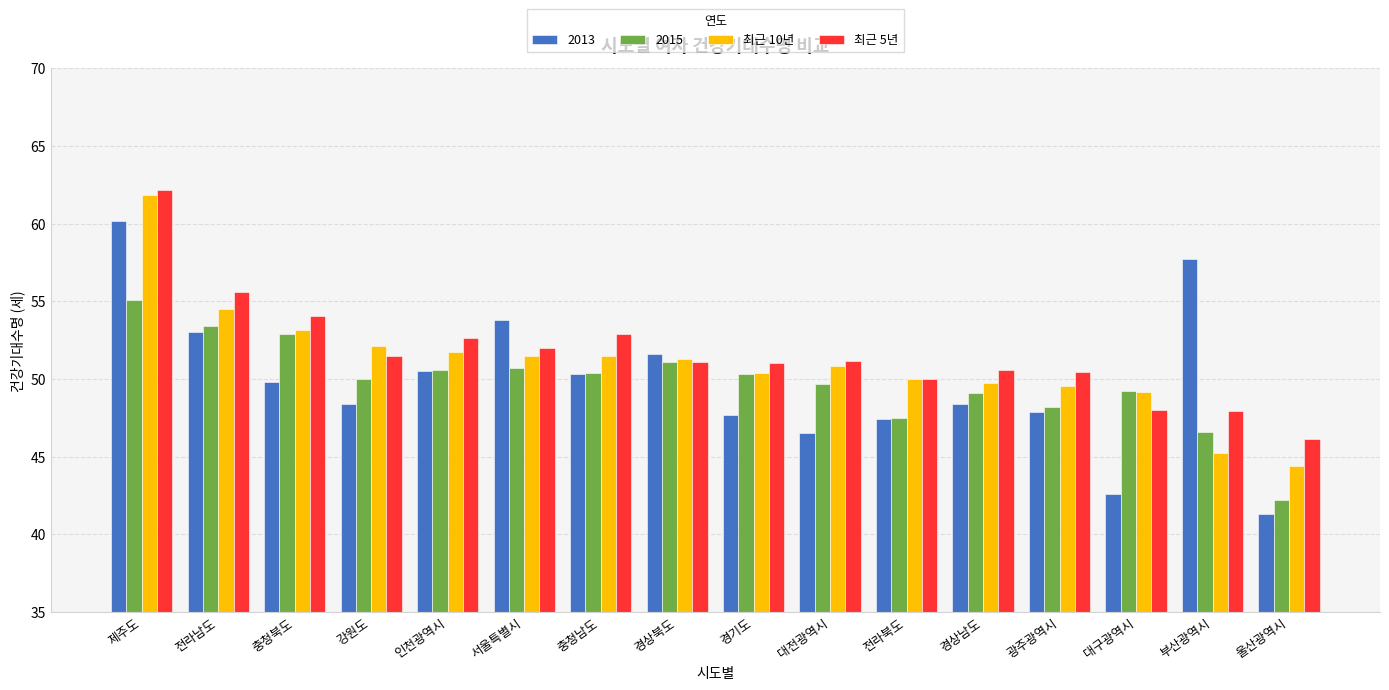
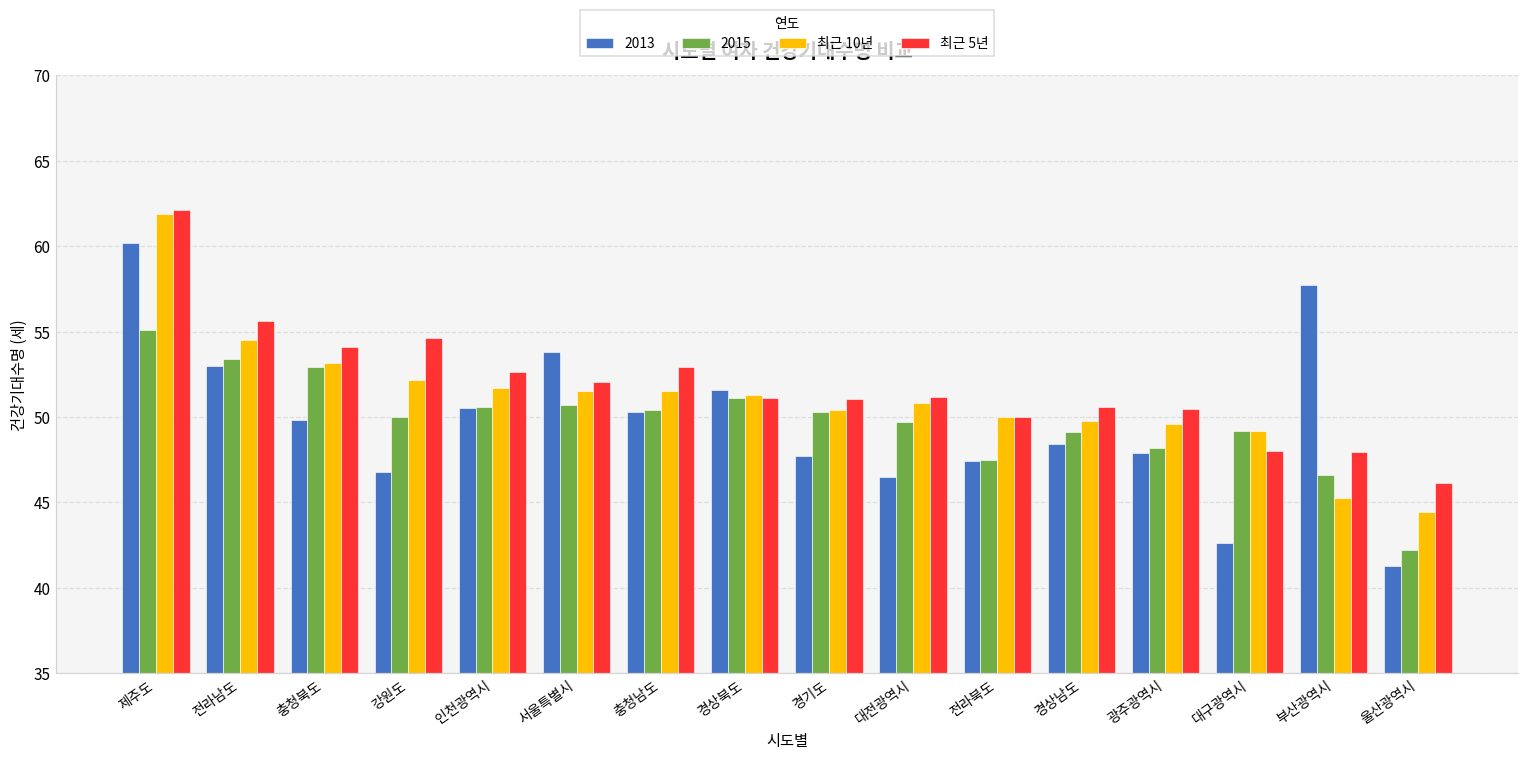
2013, 강원도: 48.4 -> 46.8
최근 5년, 강원도: 51.5 -> 54.6
